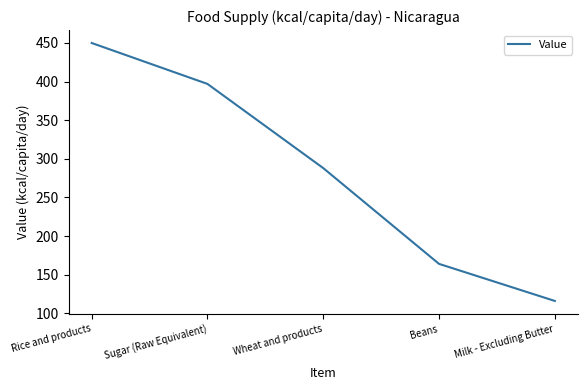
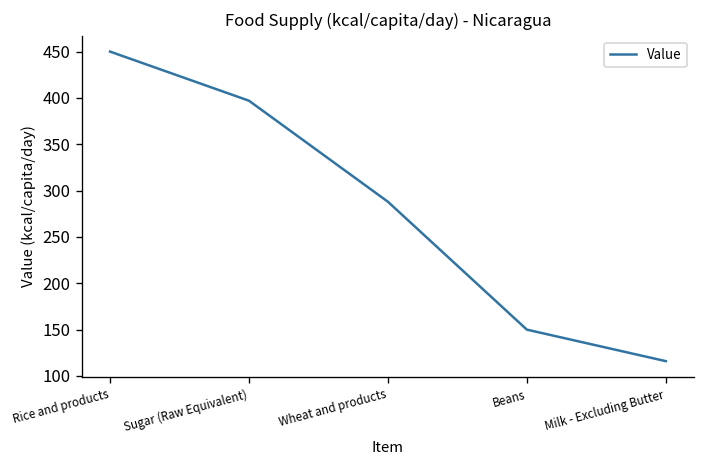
Beans: 160 -> 150
